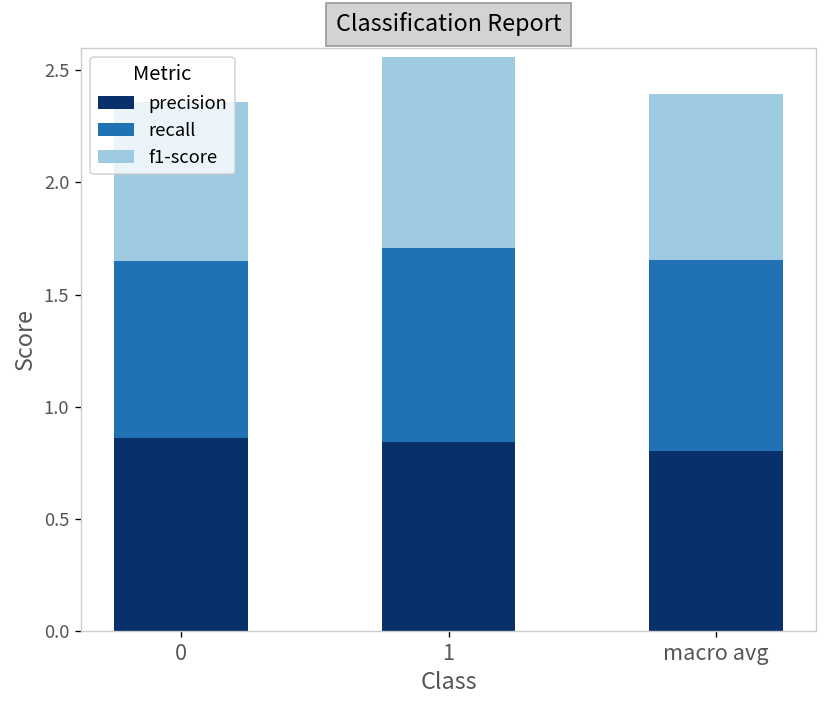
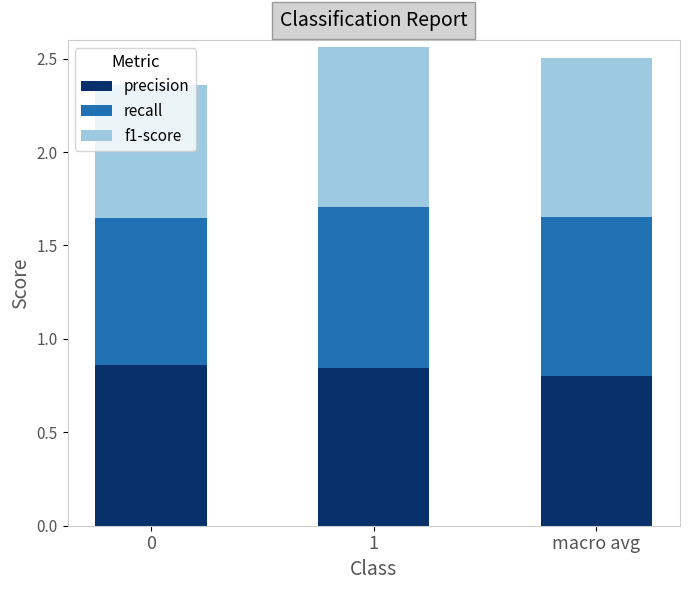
f1-score, macro avg: 0.74 -> 0.85
